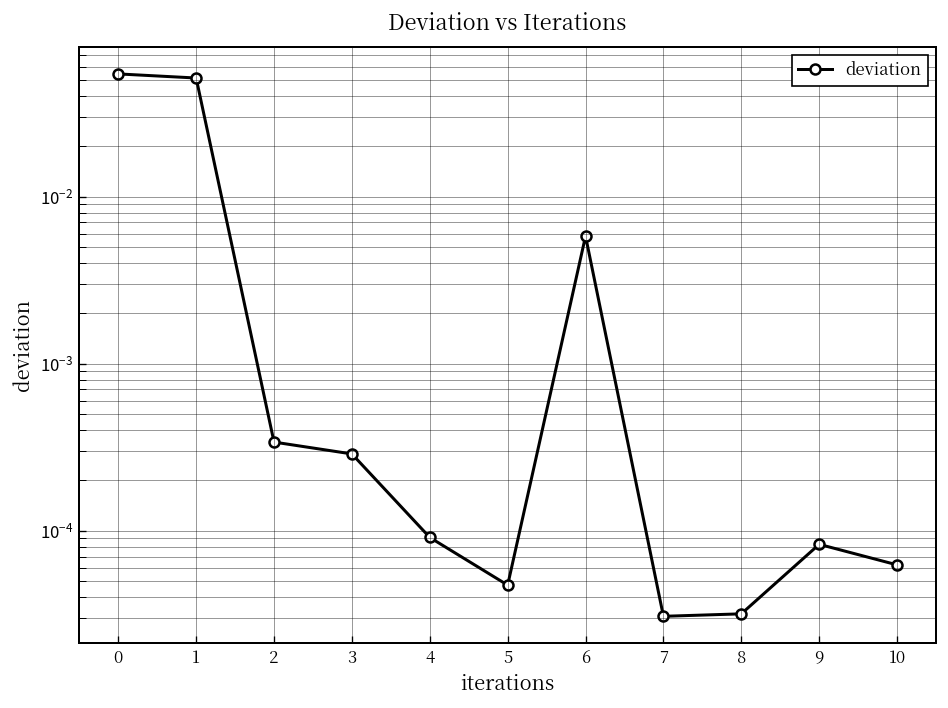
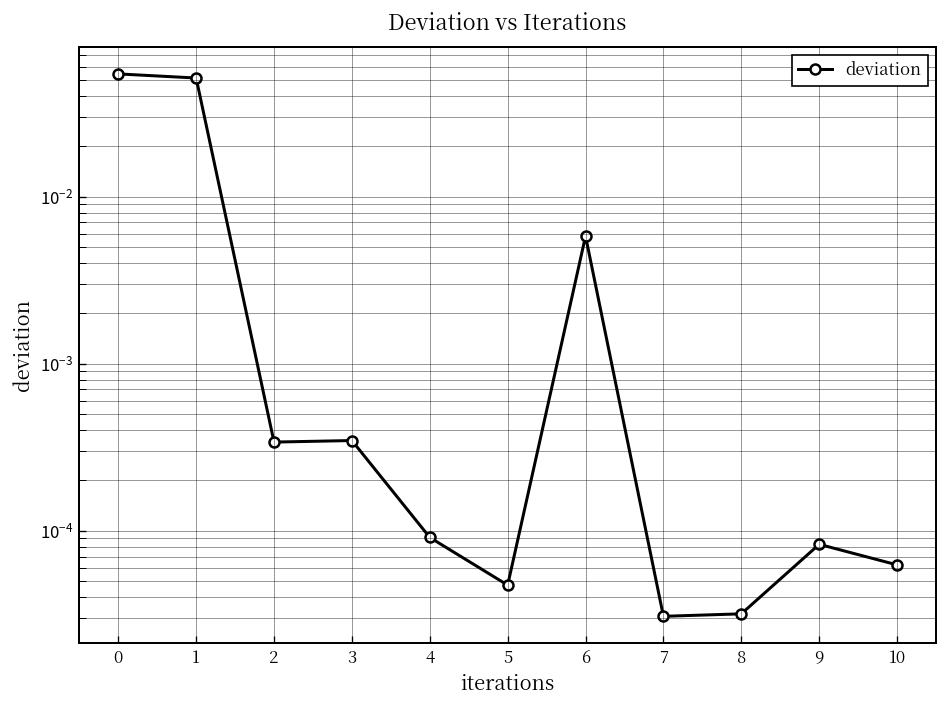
3: 0.00029 -> 0.00035
